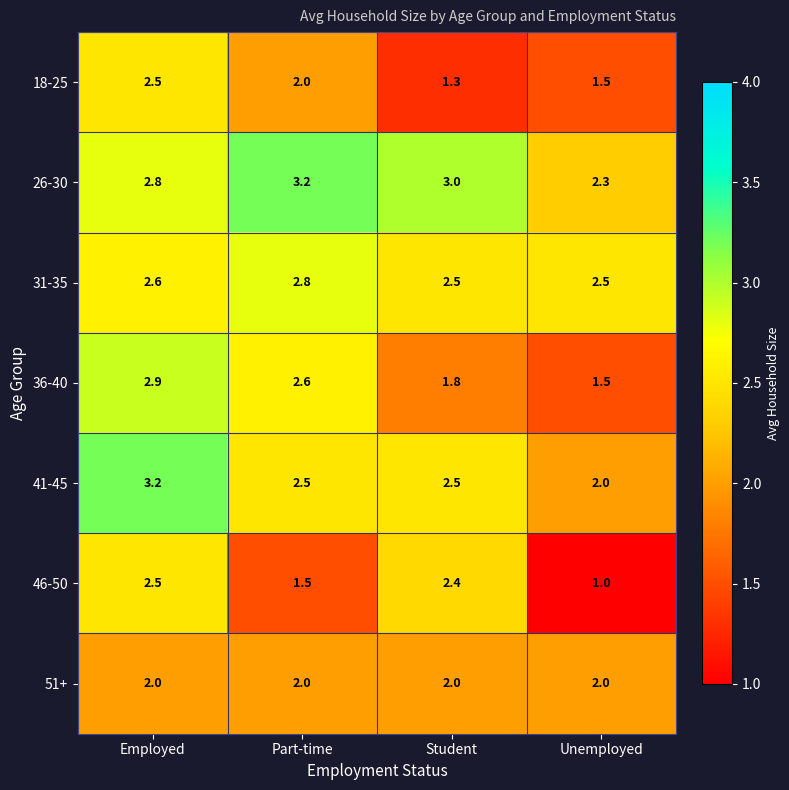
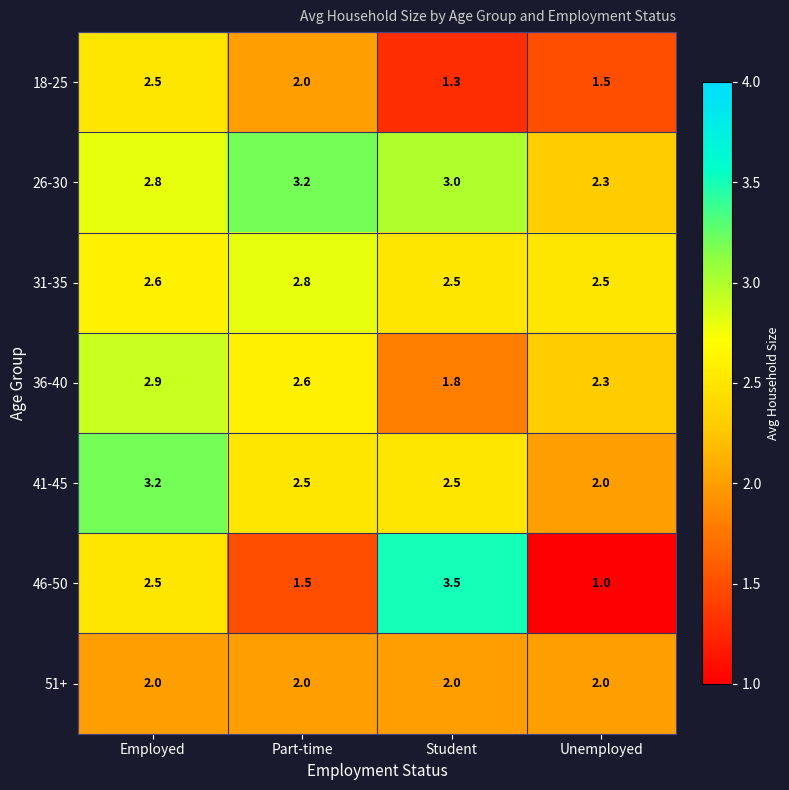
36-40, Unemployed: 1.5 -> 2.3
46-50, Student: 2.4 -> 3.5
